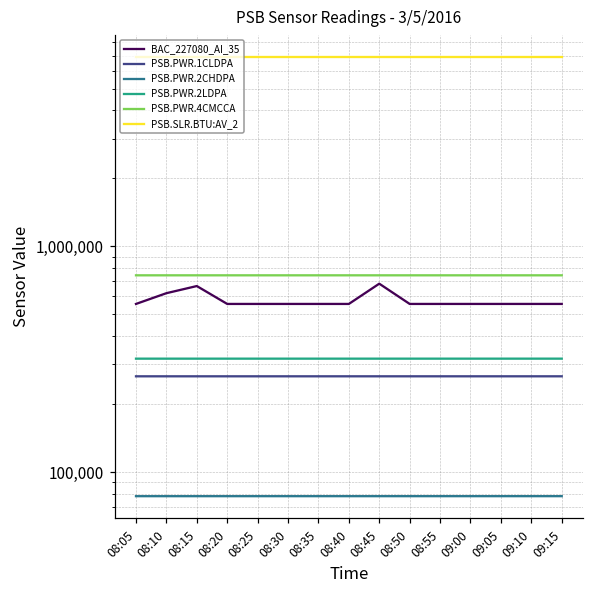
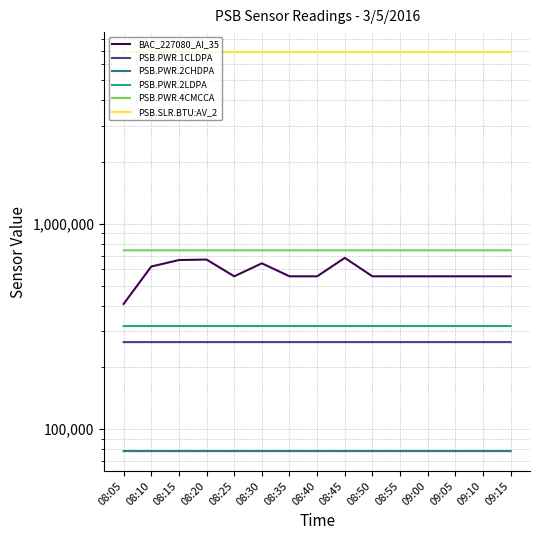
BAC_227080_AI_35, 08:05: 560,000 -> 410,000
BAC_227080_AI_35, 08:20: 560,000 -> 670,000
BAC_227080_AI_35, 08:30: 560,000 -> 640,000
